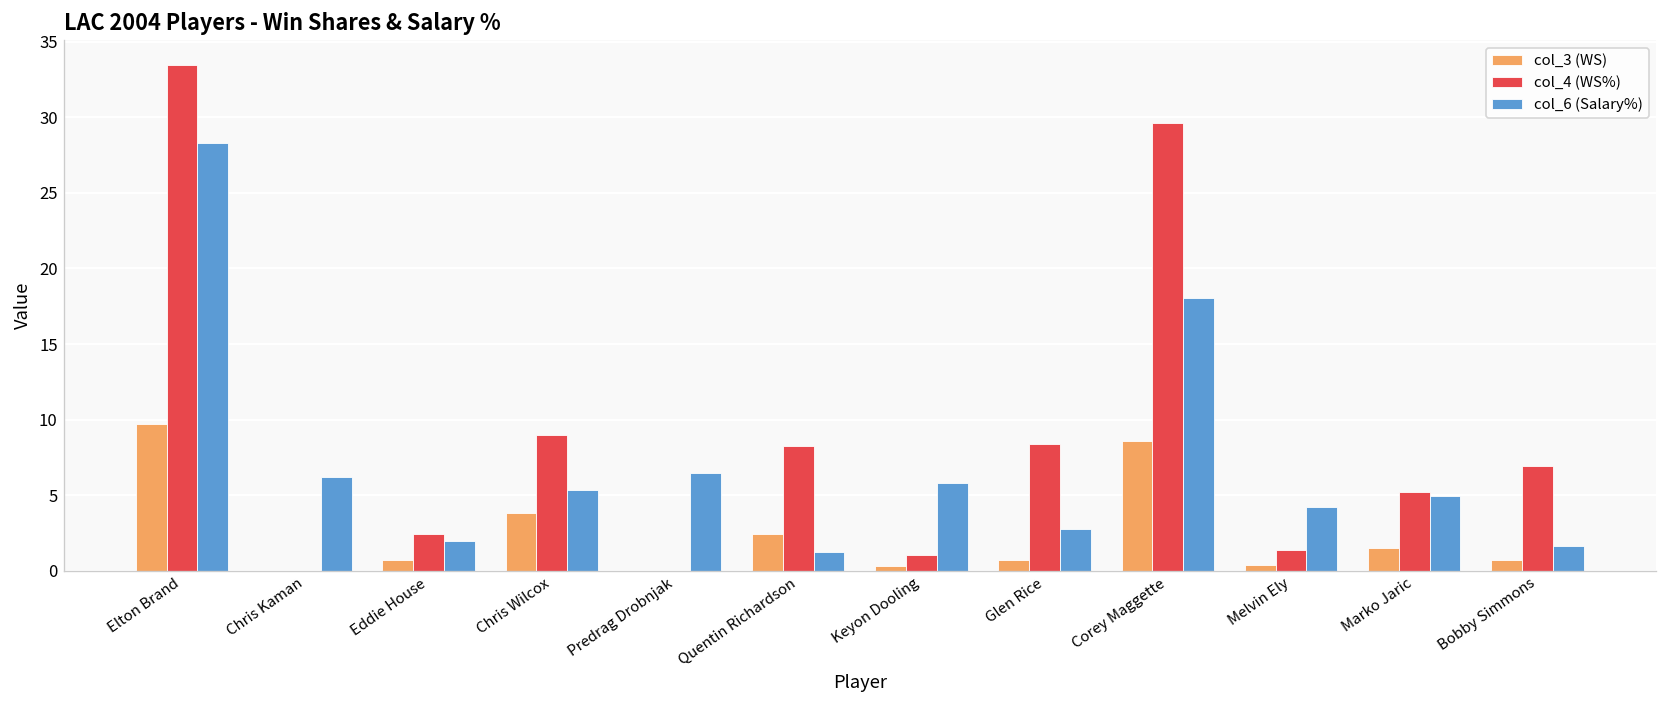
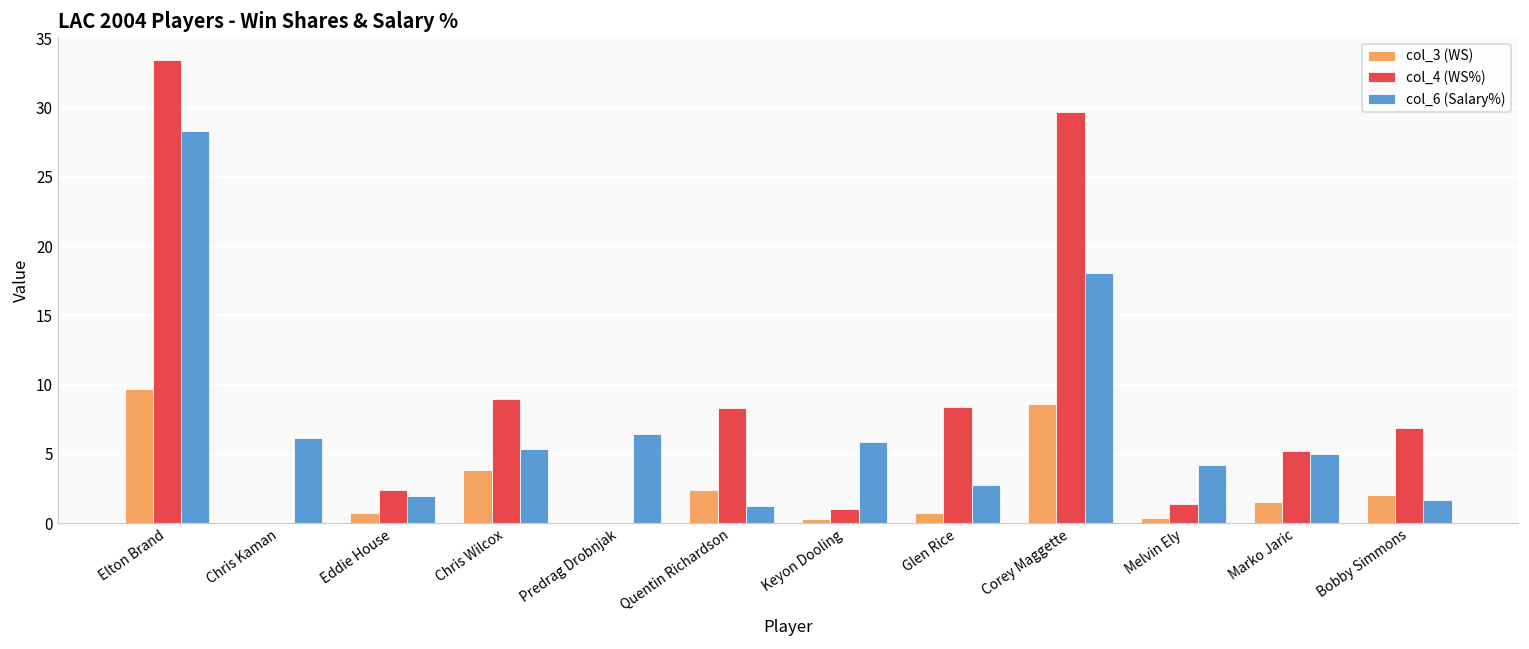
col_3 (WS), Bobby Simmons: 0.7 -> 2.0
